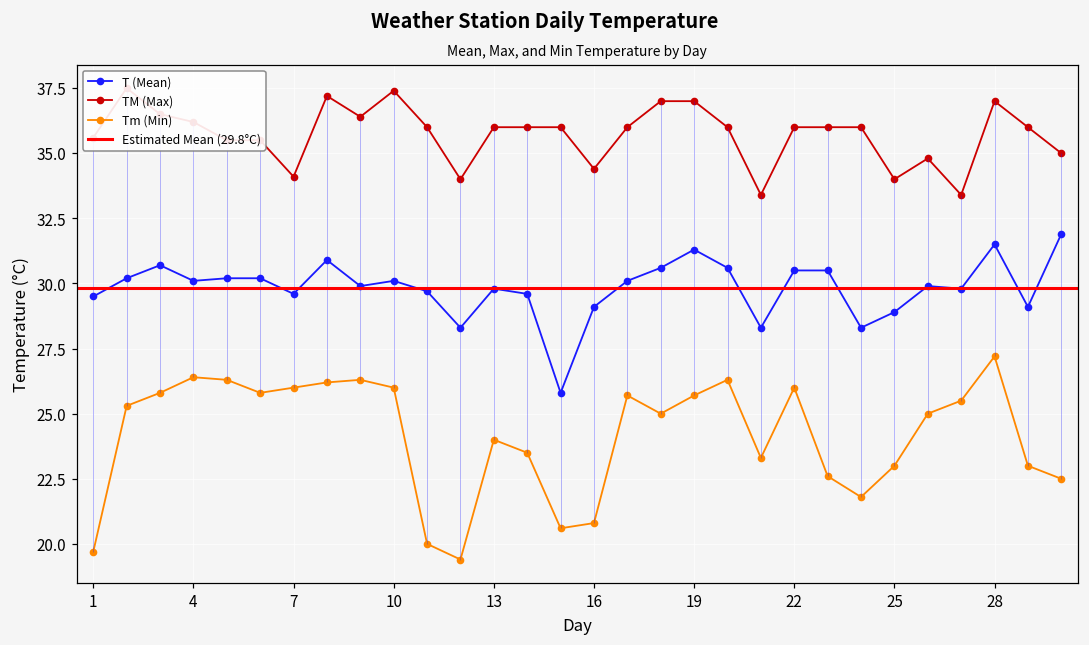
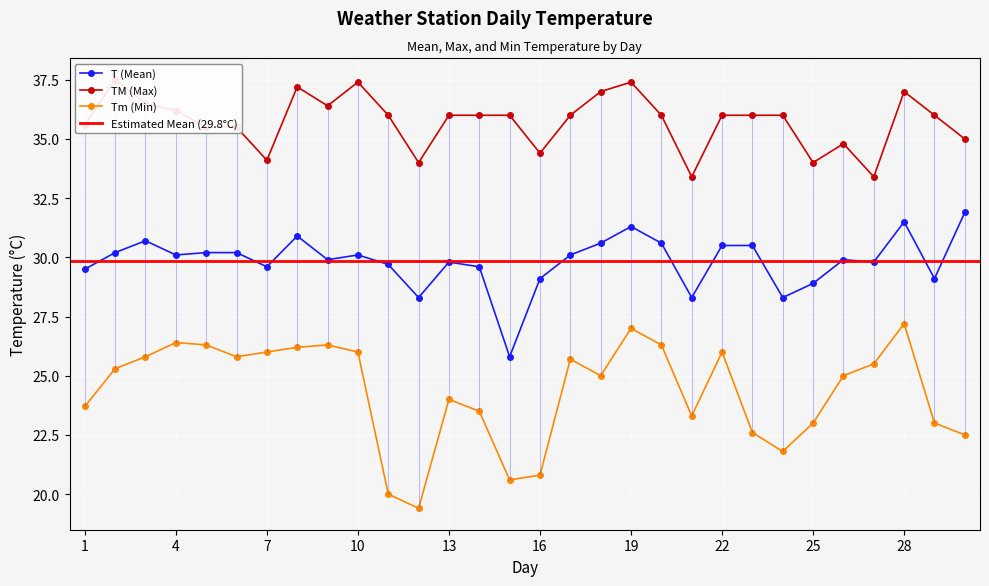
Tm (Min), 1: 19.7 -> 23.7
TM (Max), 19: 37.0 -> 37.4
Tm (Min), 19: 25.7 -> 27.0
